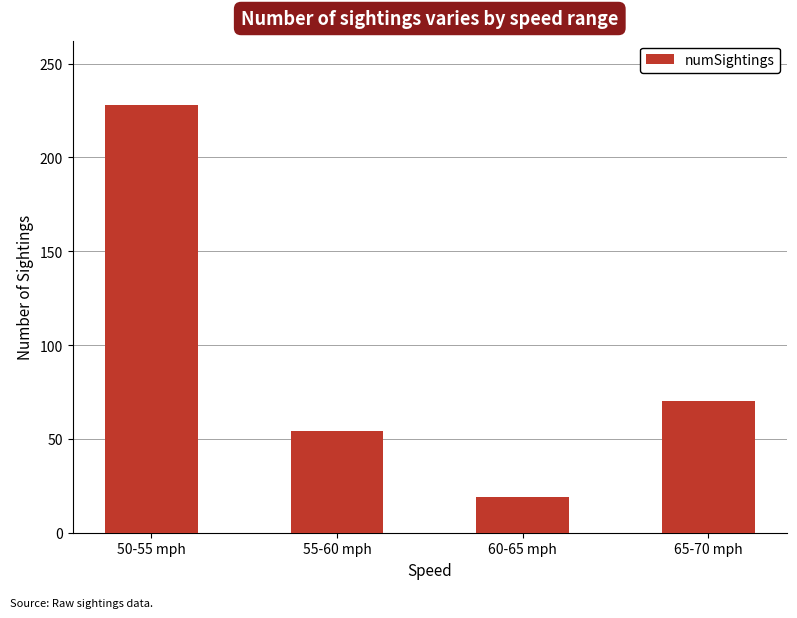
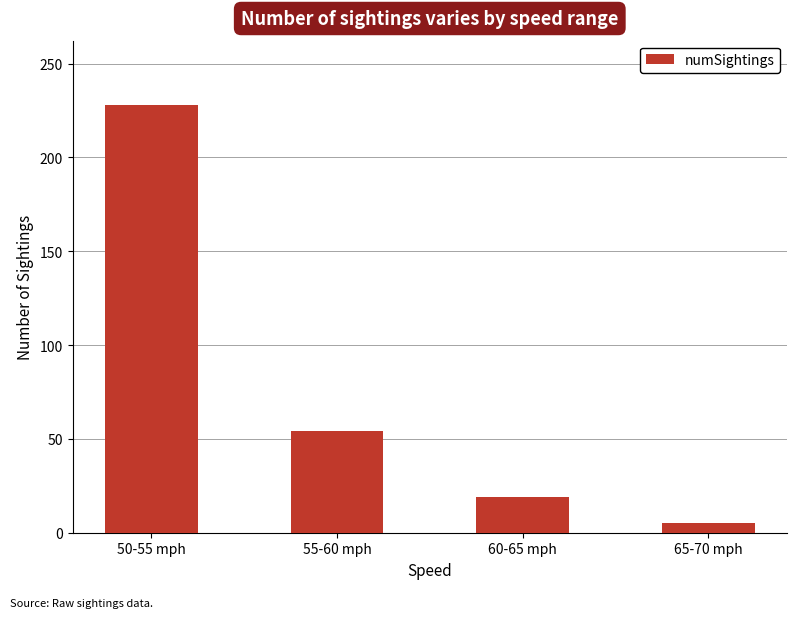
65-70 mph: 70 -> 5
